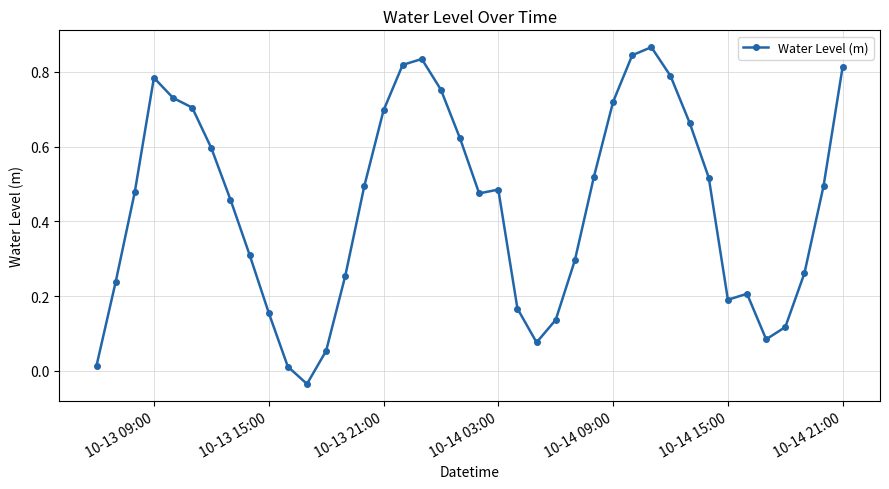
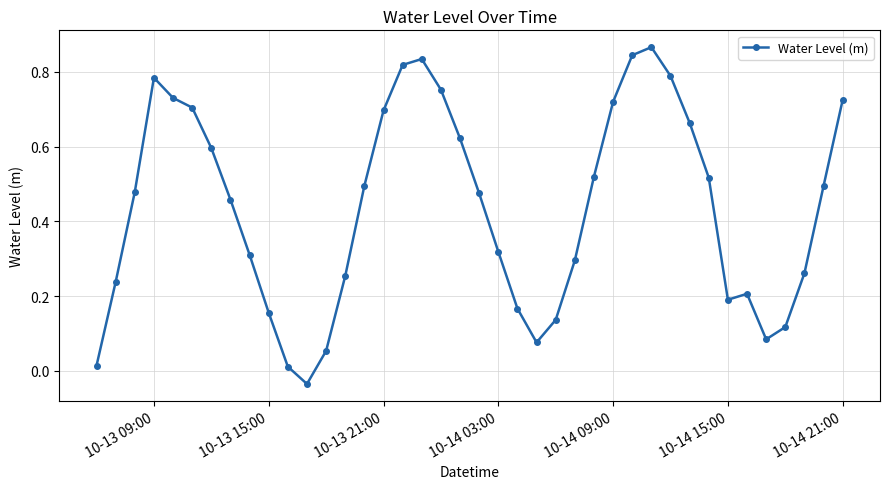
10-14 03:00: 0.49 -> 0.32
10-14 21:00: 0.81 -> 0.73
